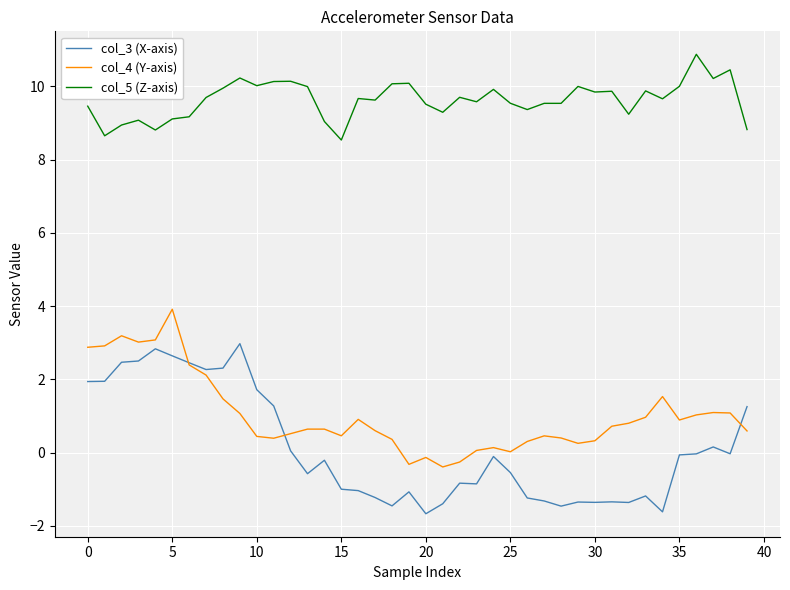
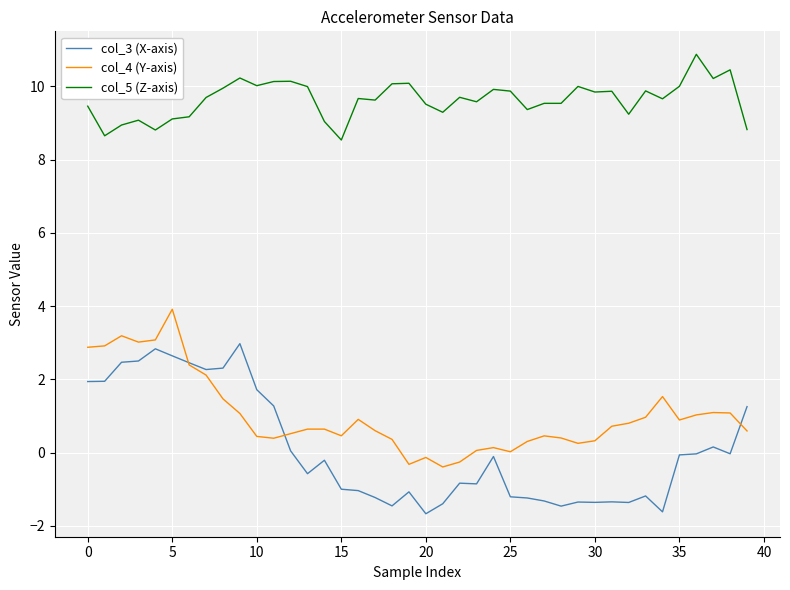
col_3 (X-axis), 25: -0.5 -> -1.2
col_5 (Z-axis), 25: 9.5 -> 9.9
